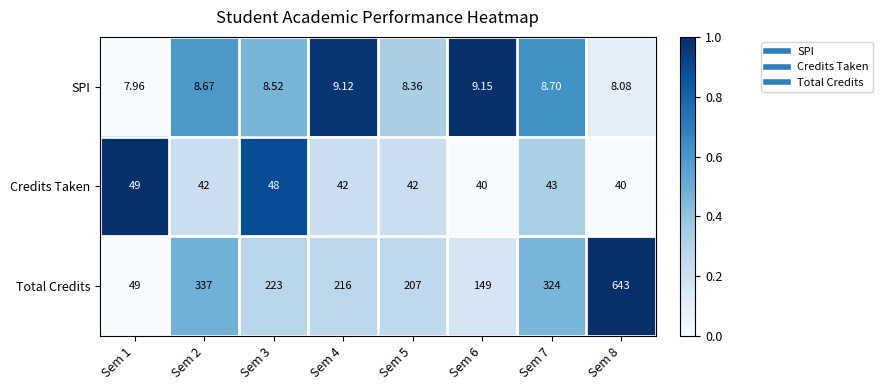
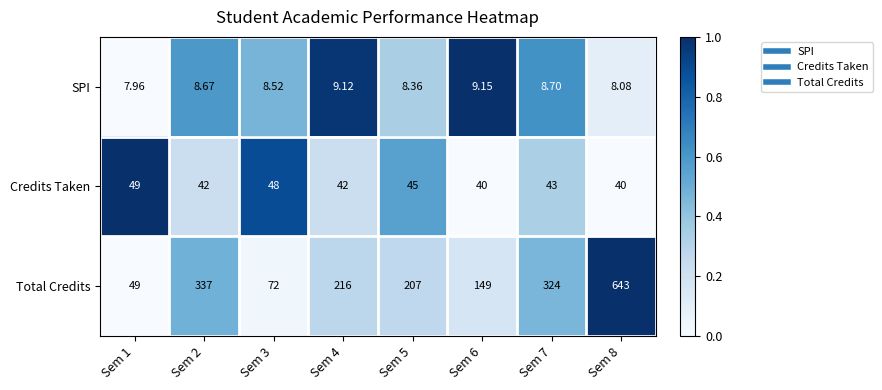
Credits Taken, Sem 5: 42 -> 45
Total Credits, Sem 3: 223 -> 72
